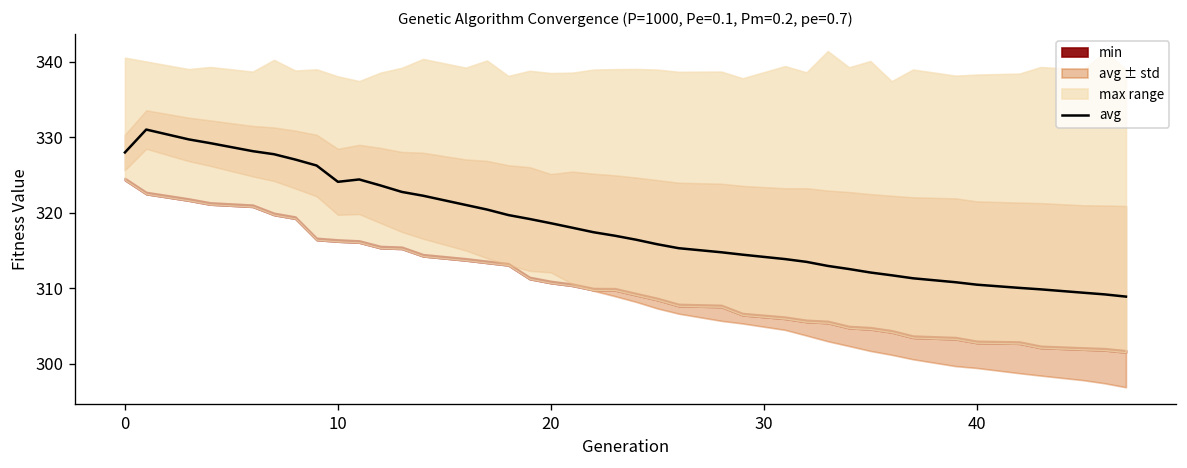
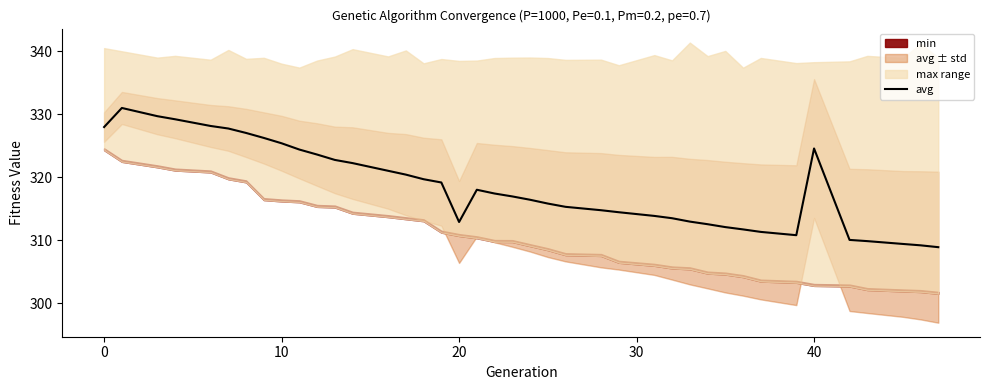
avg, 10: 324 -> 325
avg, 20: 319 -> 313
avg, 40: 310 -> 325
